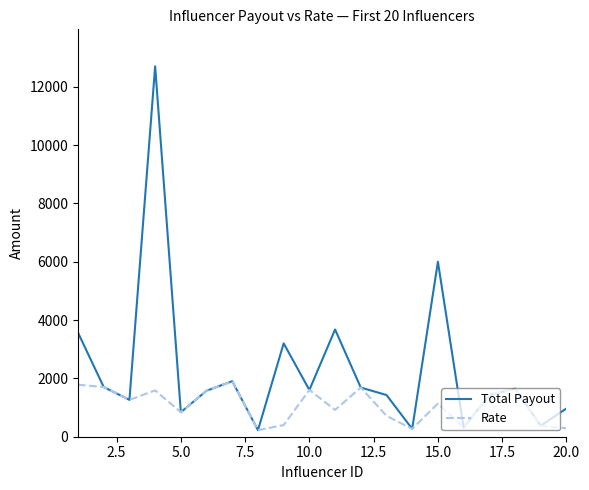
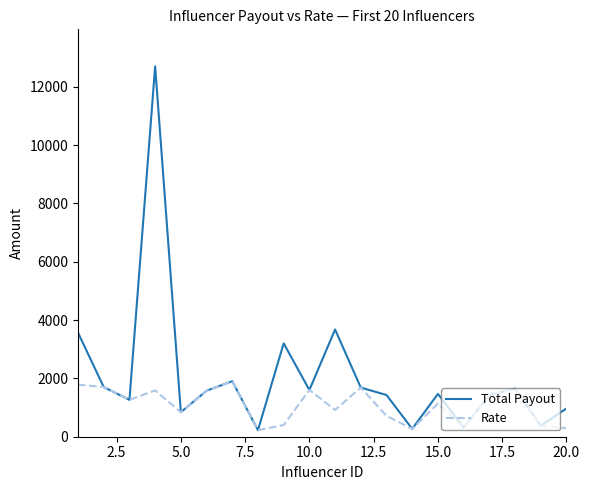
Total Payout, 15.0: 6000 -> 1500
